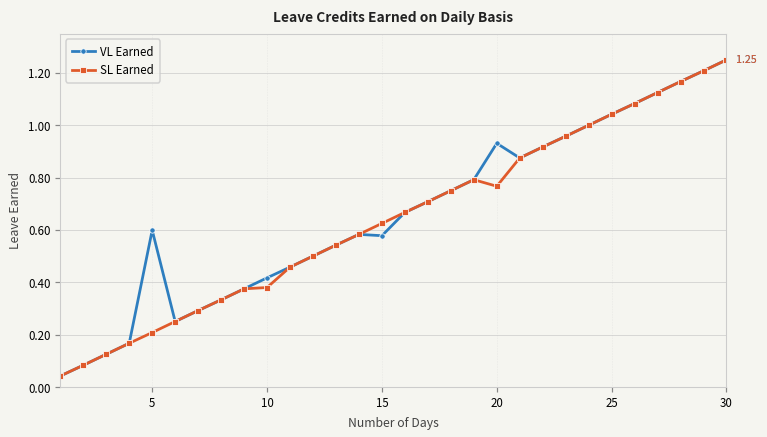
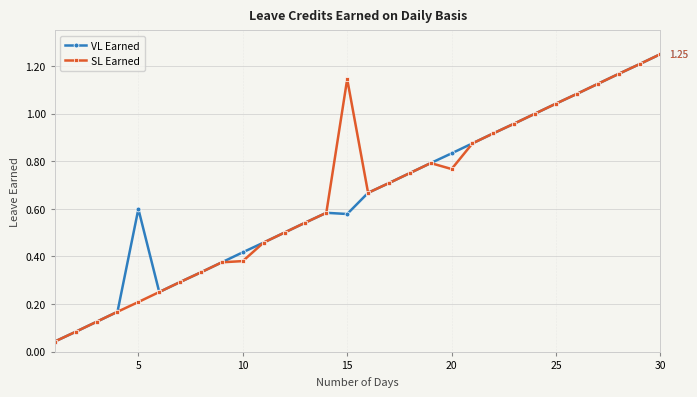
SL Earned, 15: 0.63 -> 1.15
VL Earned, 20: 0.93 -> 0.83
